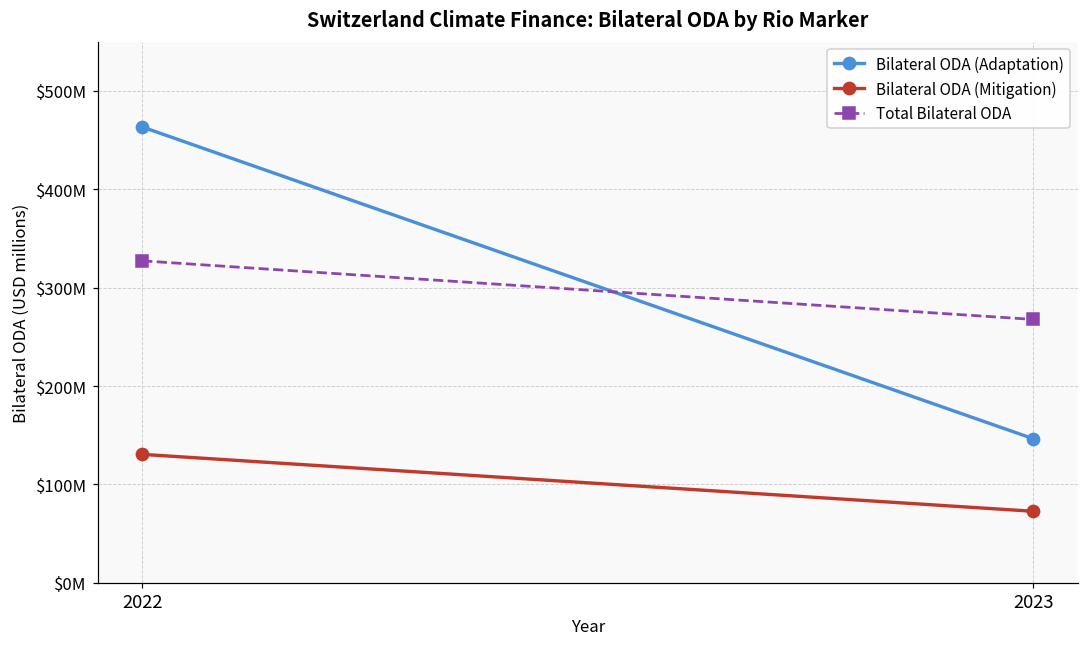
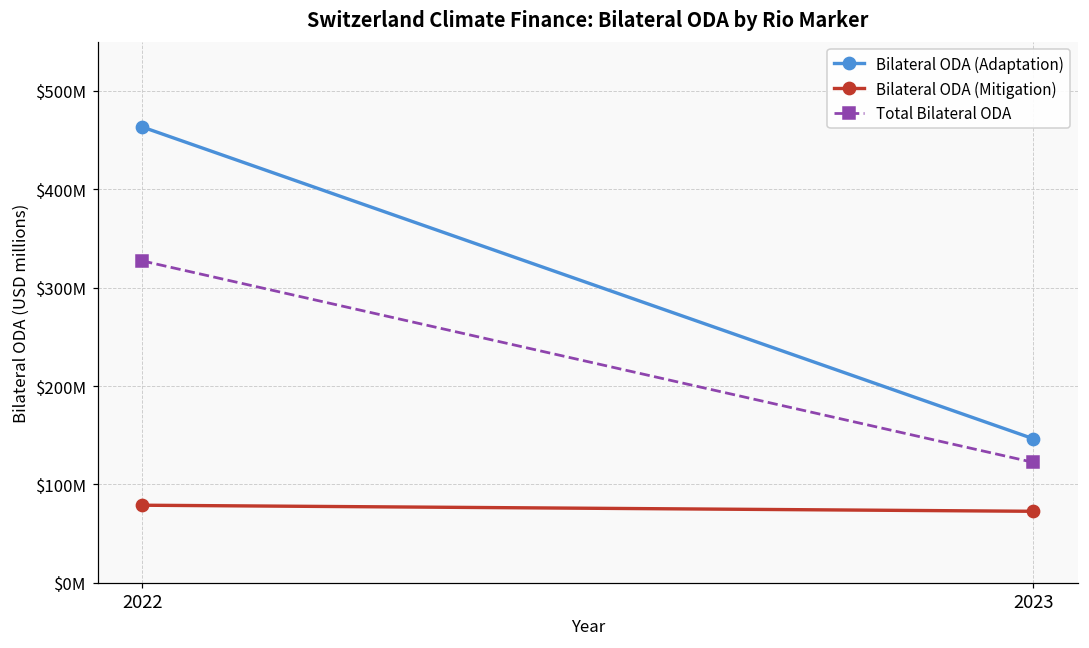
Bilateral ODA (Mitigation), 2022: $130000000 -> $80000000
Total Bilateral ODA, 2023: $270000000 -> $120000000
